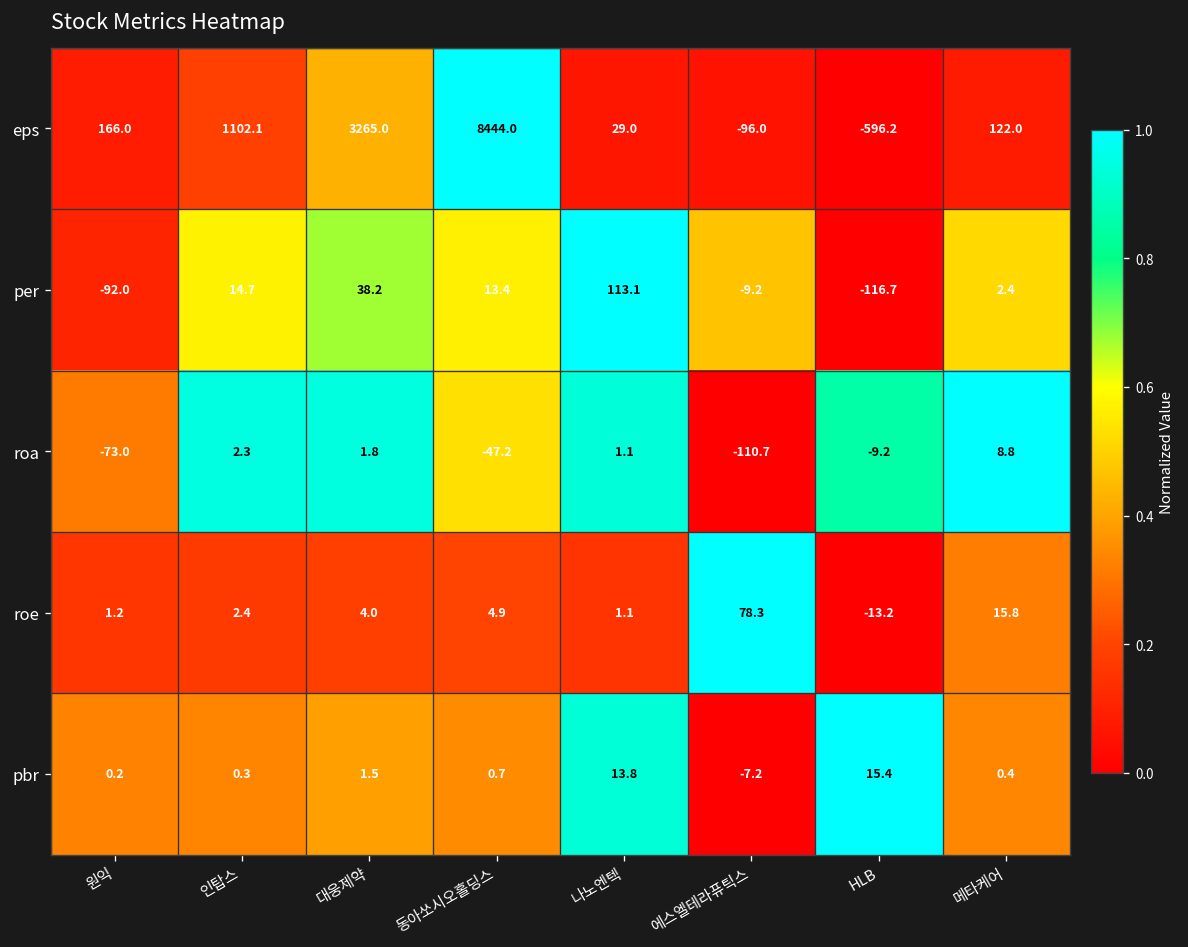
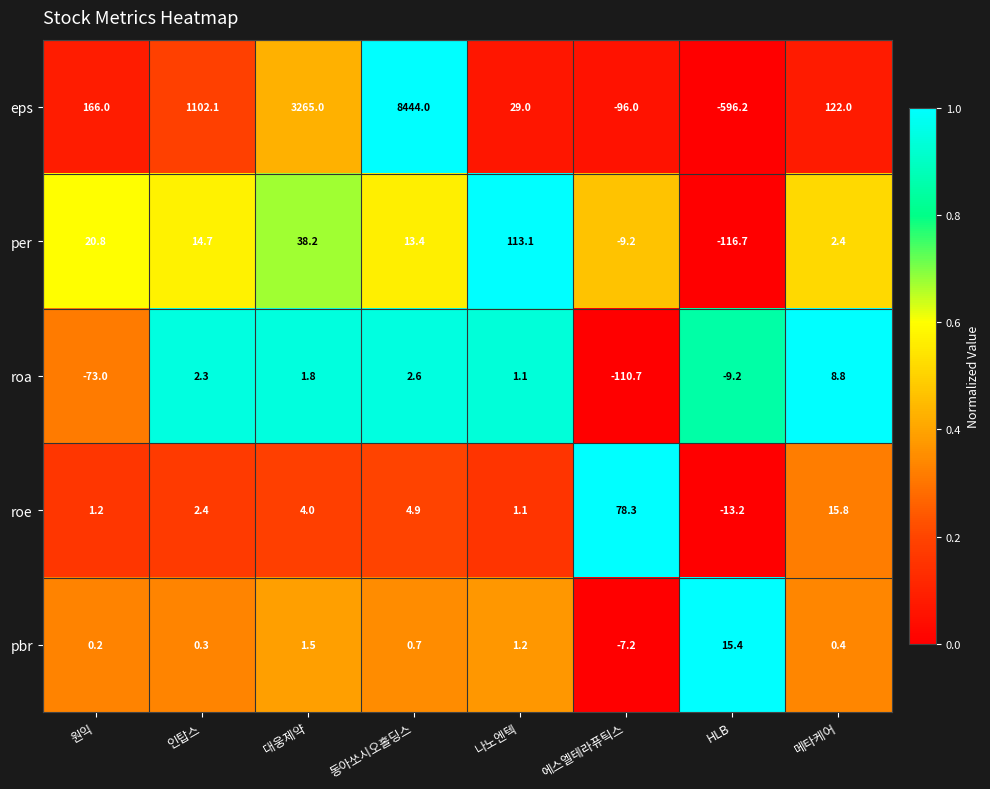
per, 원익: -92.0 -> 20.8
roa, 동아쏘시오홀딩스: -47.2 -> 2.6
pbr, 나노엔텍: 13.8 -> 1.2
